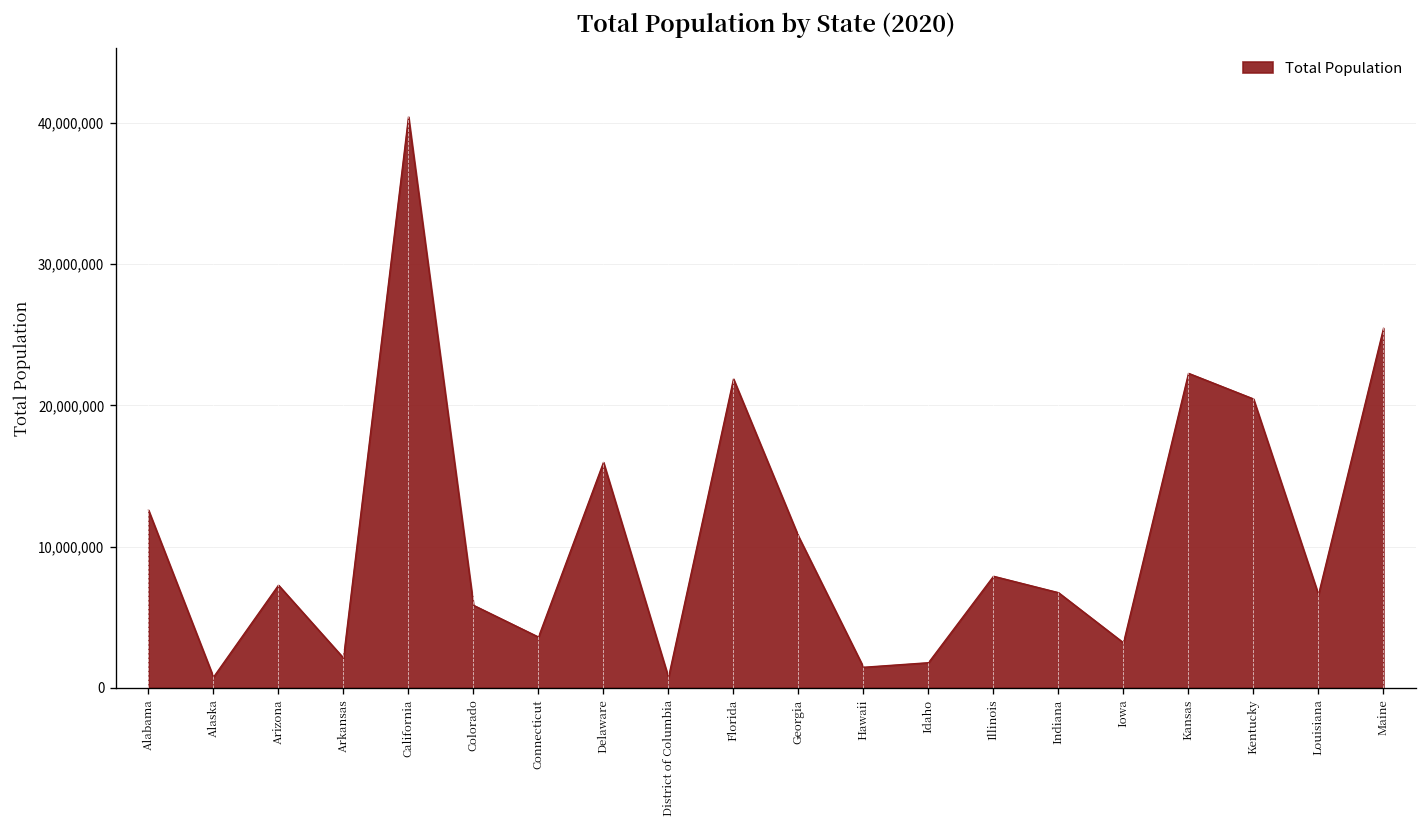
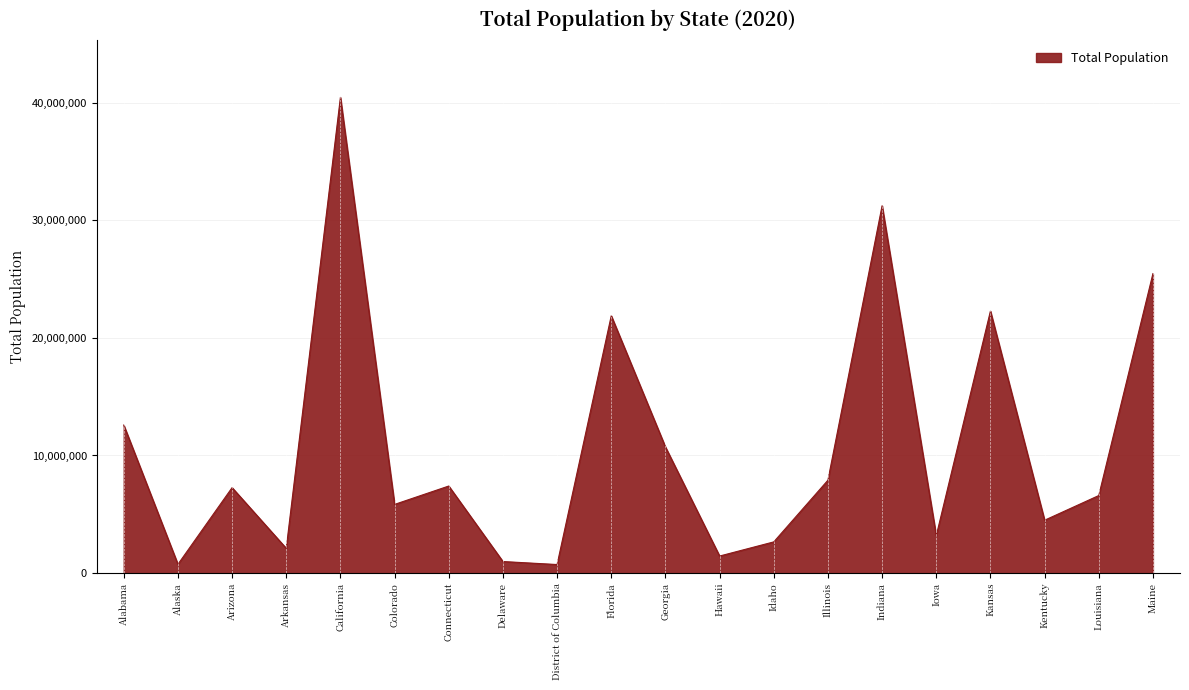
Connecticut: 3,600,000 -> 7,400,000
Delaware: 16,000,000 -> 1,000,000
Idaho: 1,800,000 -> 2,700,000
Indiana: 6,700,000 -> 31,200,000
Kentucky: 20,500,000 -> 4,500,000
